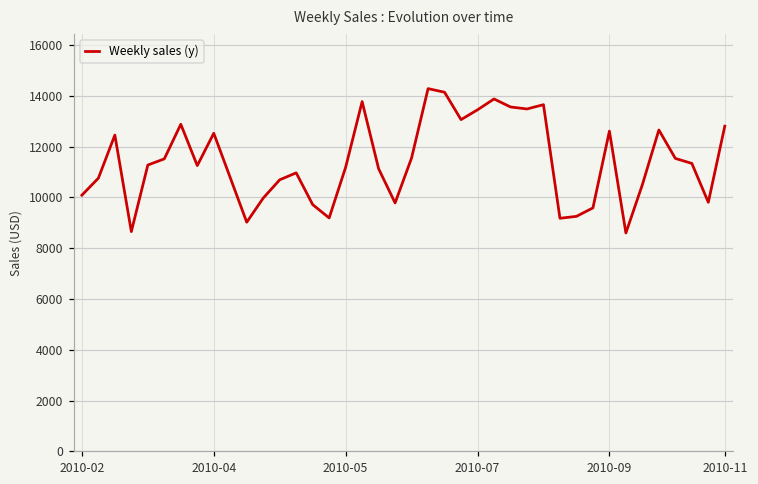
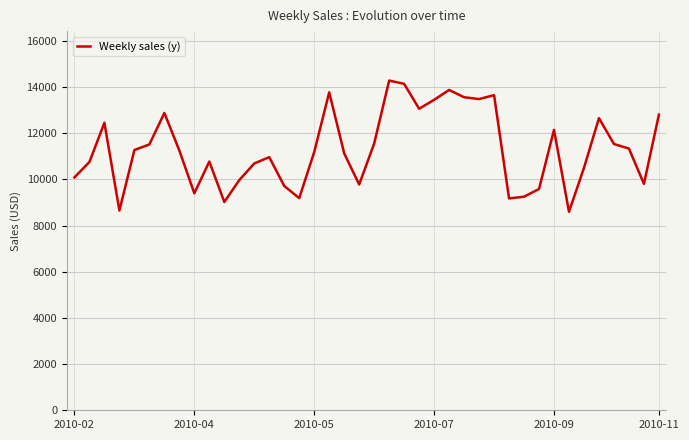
2010-04: 12500 -> 9400
2010-09: 12600 -> 12100
